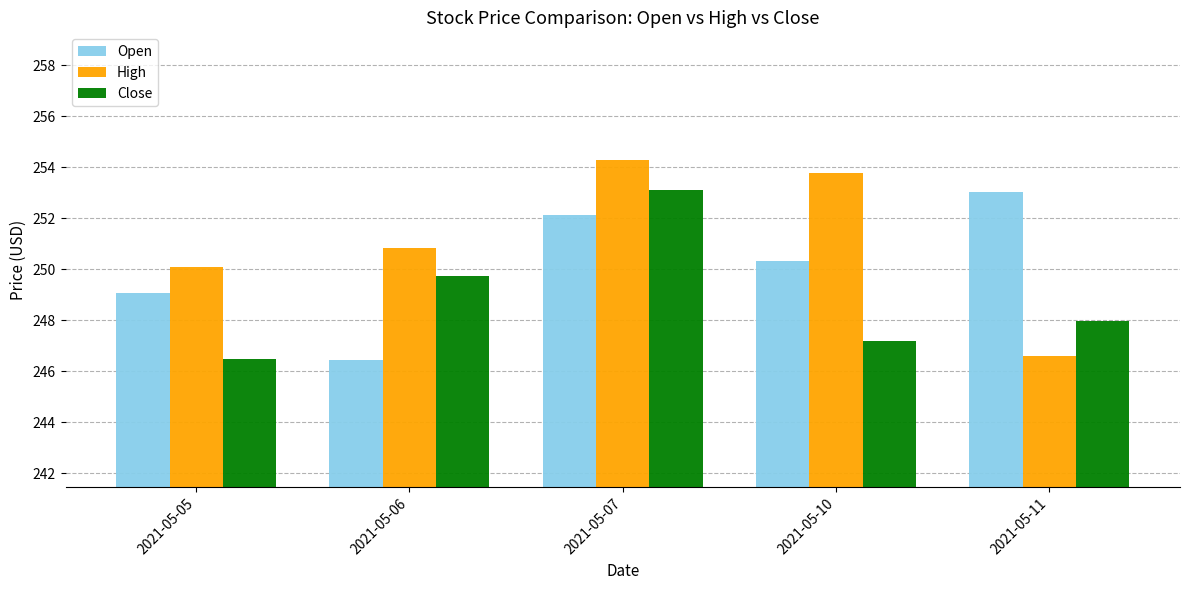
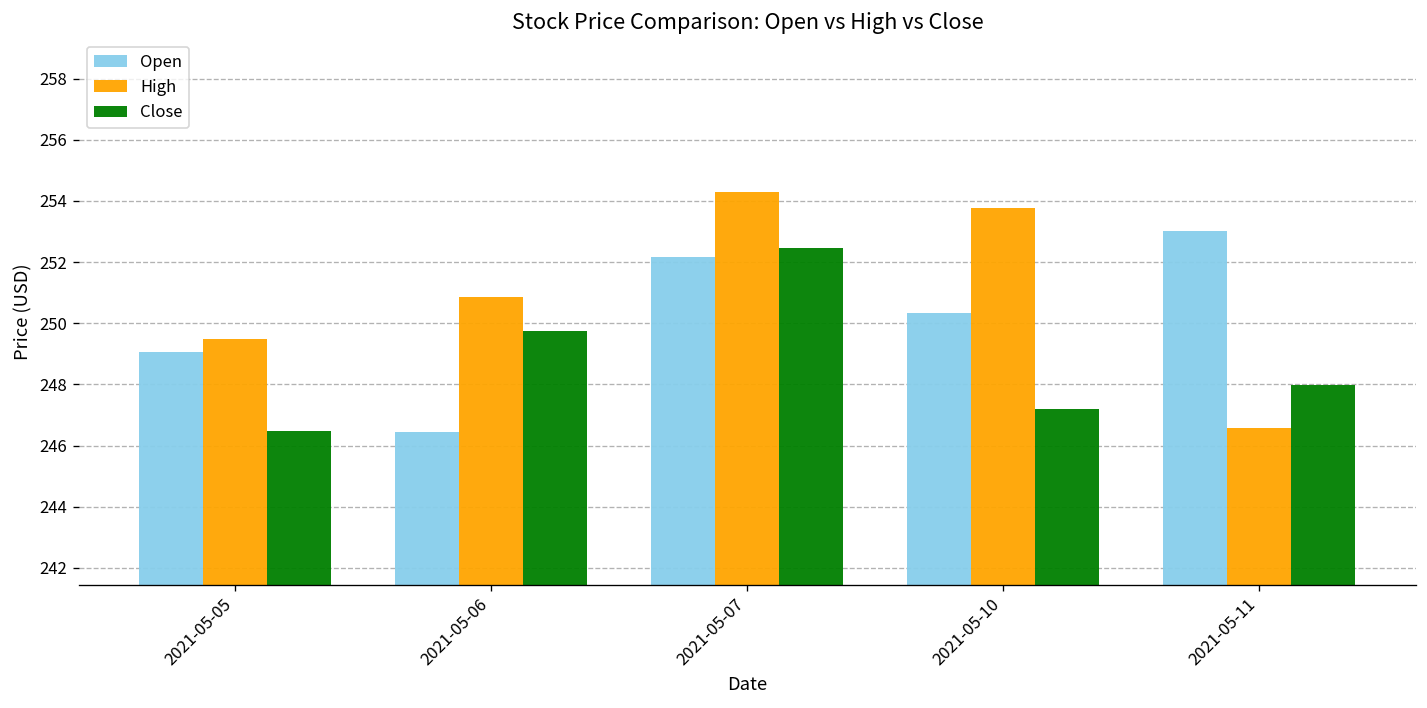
High, 2021-05-05: 250.1 -> 249.5
Close, 2021-05-07: 253.1 -> 252.5
